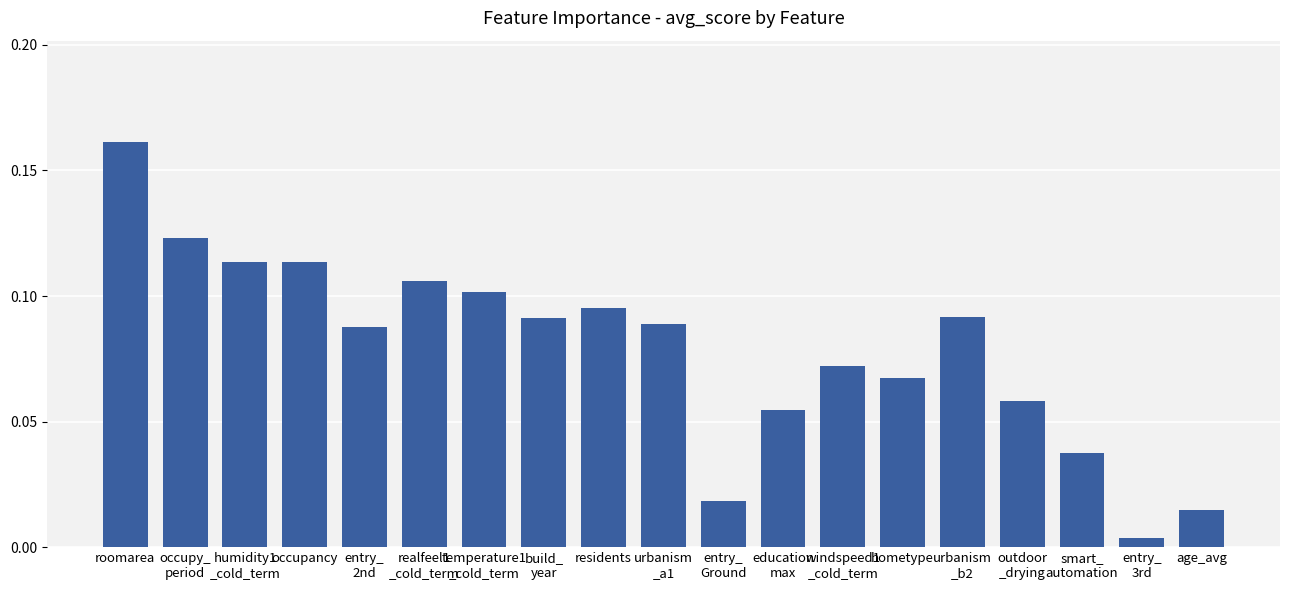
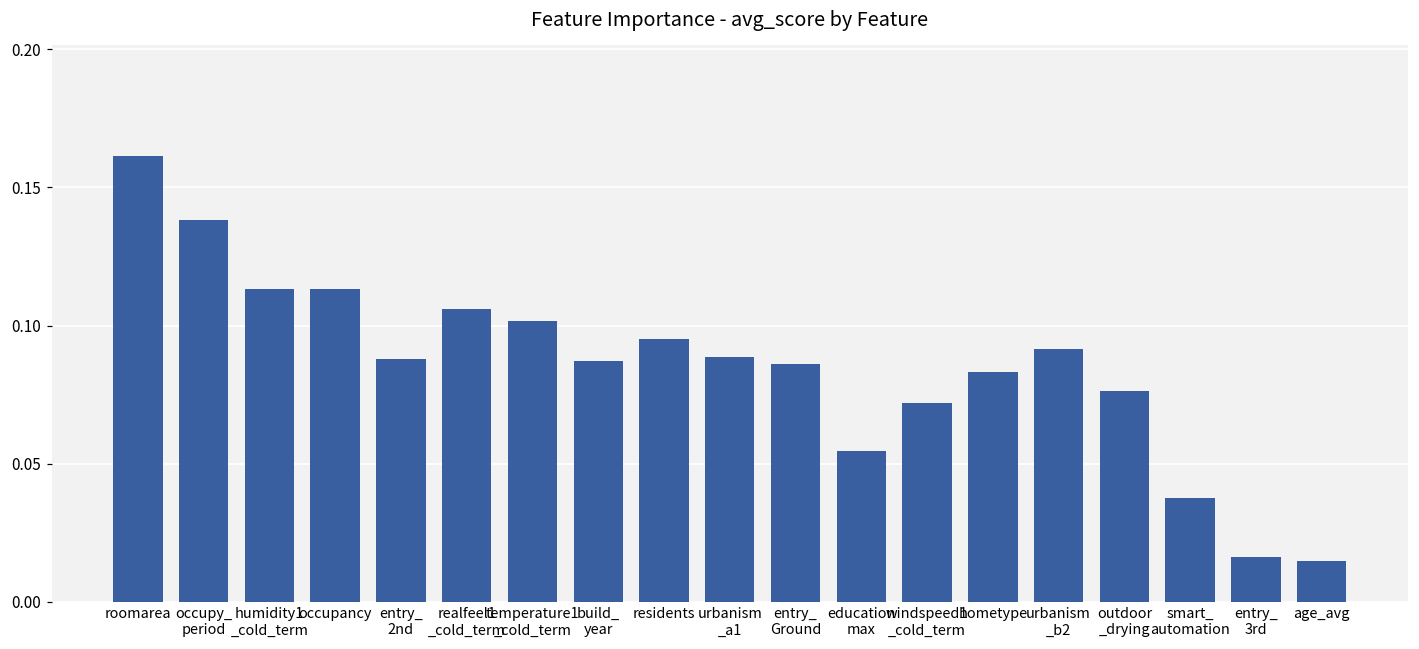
occupy_ period: 0.123 -> 0.138
build_ year: 0.091 -> 0.087
entry_ Ground: 0.018 -> 0.086
hometype: 0.067 -> 0.083
outdoor _drying: 0.058 -> 0.076
entry_ 3rd: 0.004 -> 0.016
